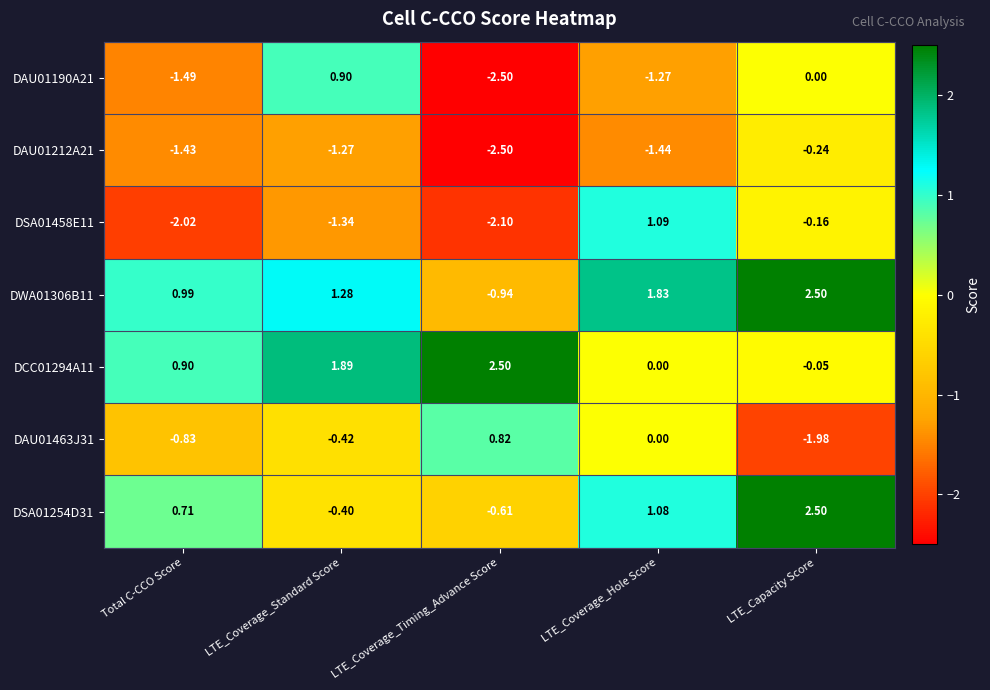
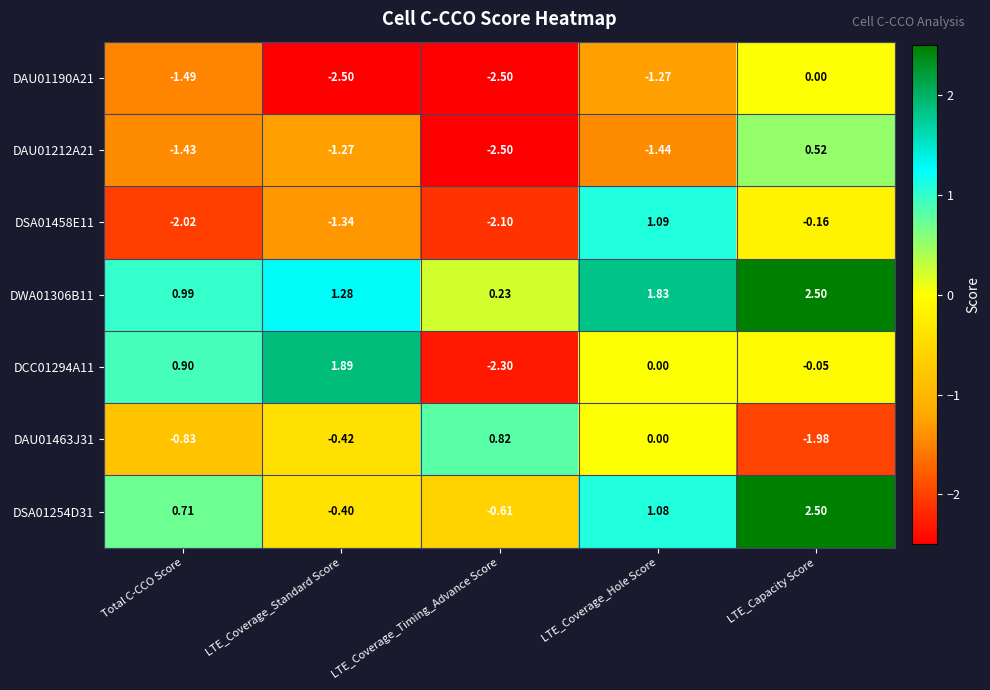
DAU01190A21, LTE_Coverage_Standard Score: 0.90 -> -2.50
DAU01212A21, LTE_Capacity Score: -0.24 -> 0.52
DWA01306B11, LTE_Coverage_Timing_Advance Score: -0.94 -> 0.23
DCC01294A11, LTE_Coverage_Timing_Advance Score: 2.50 -> -2.30
